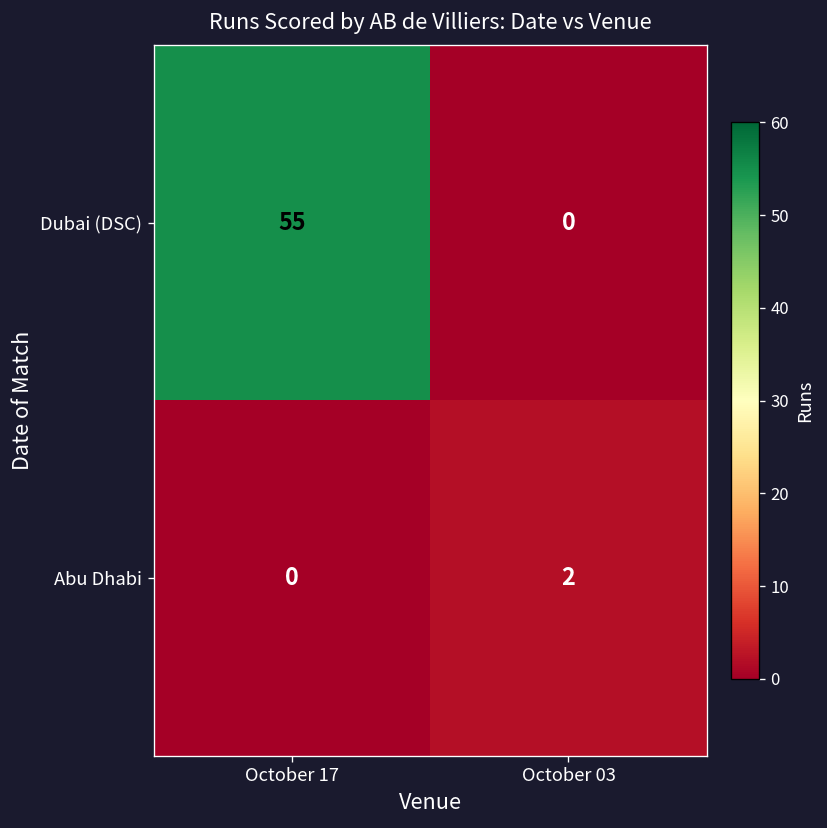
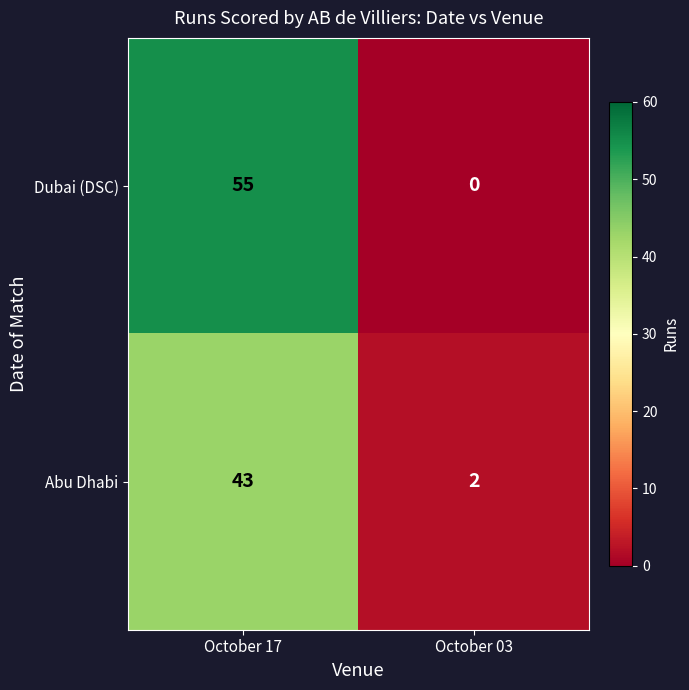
Abu Dhabi, October 17: 0 -> 43
